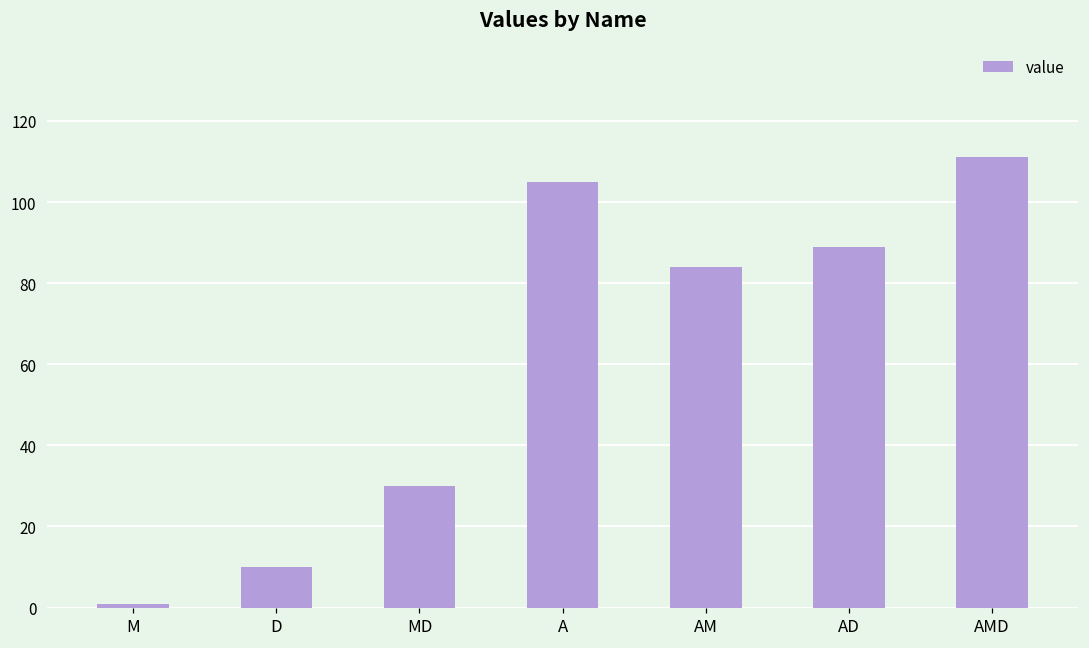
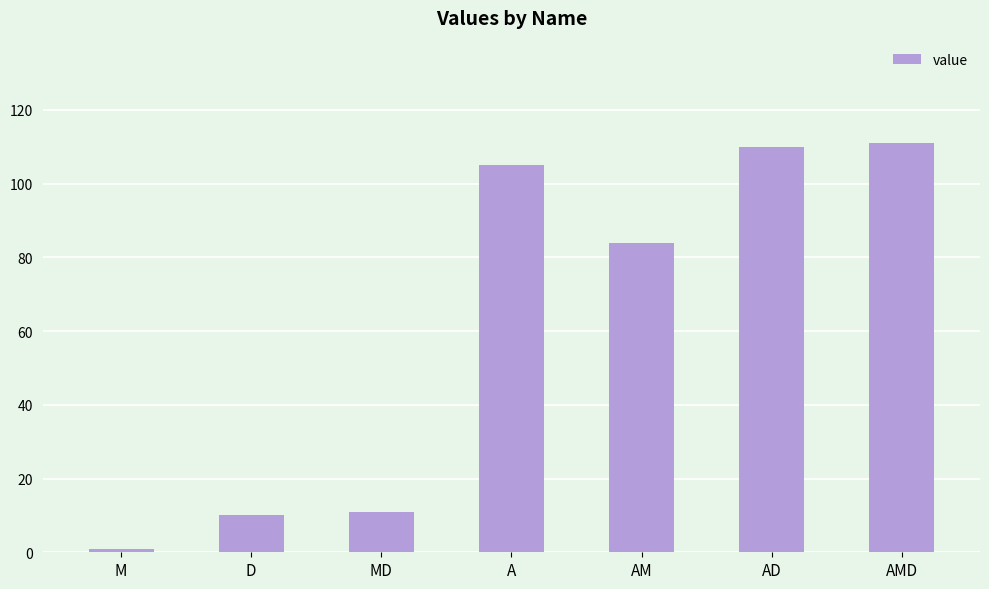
MD: 30 -> 11
AD: 89 -> 110
